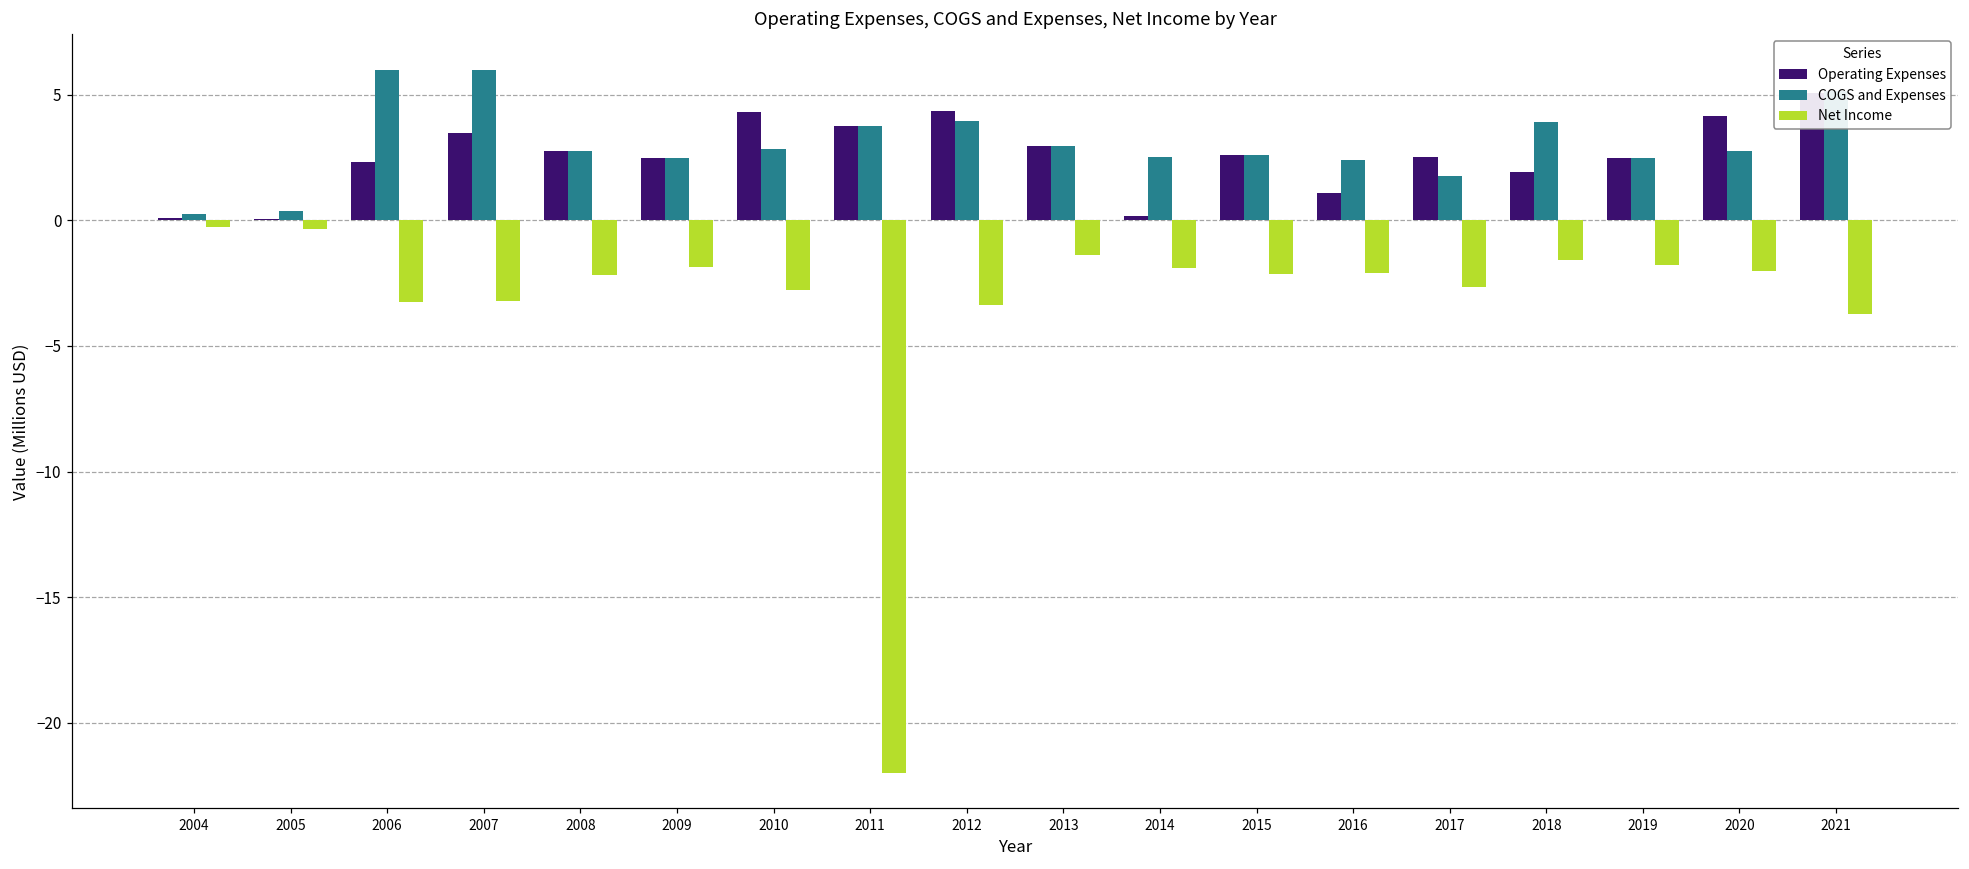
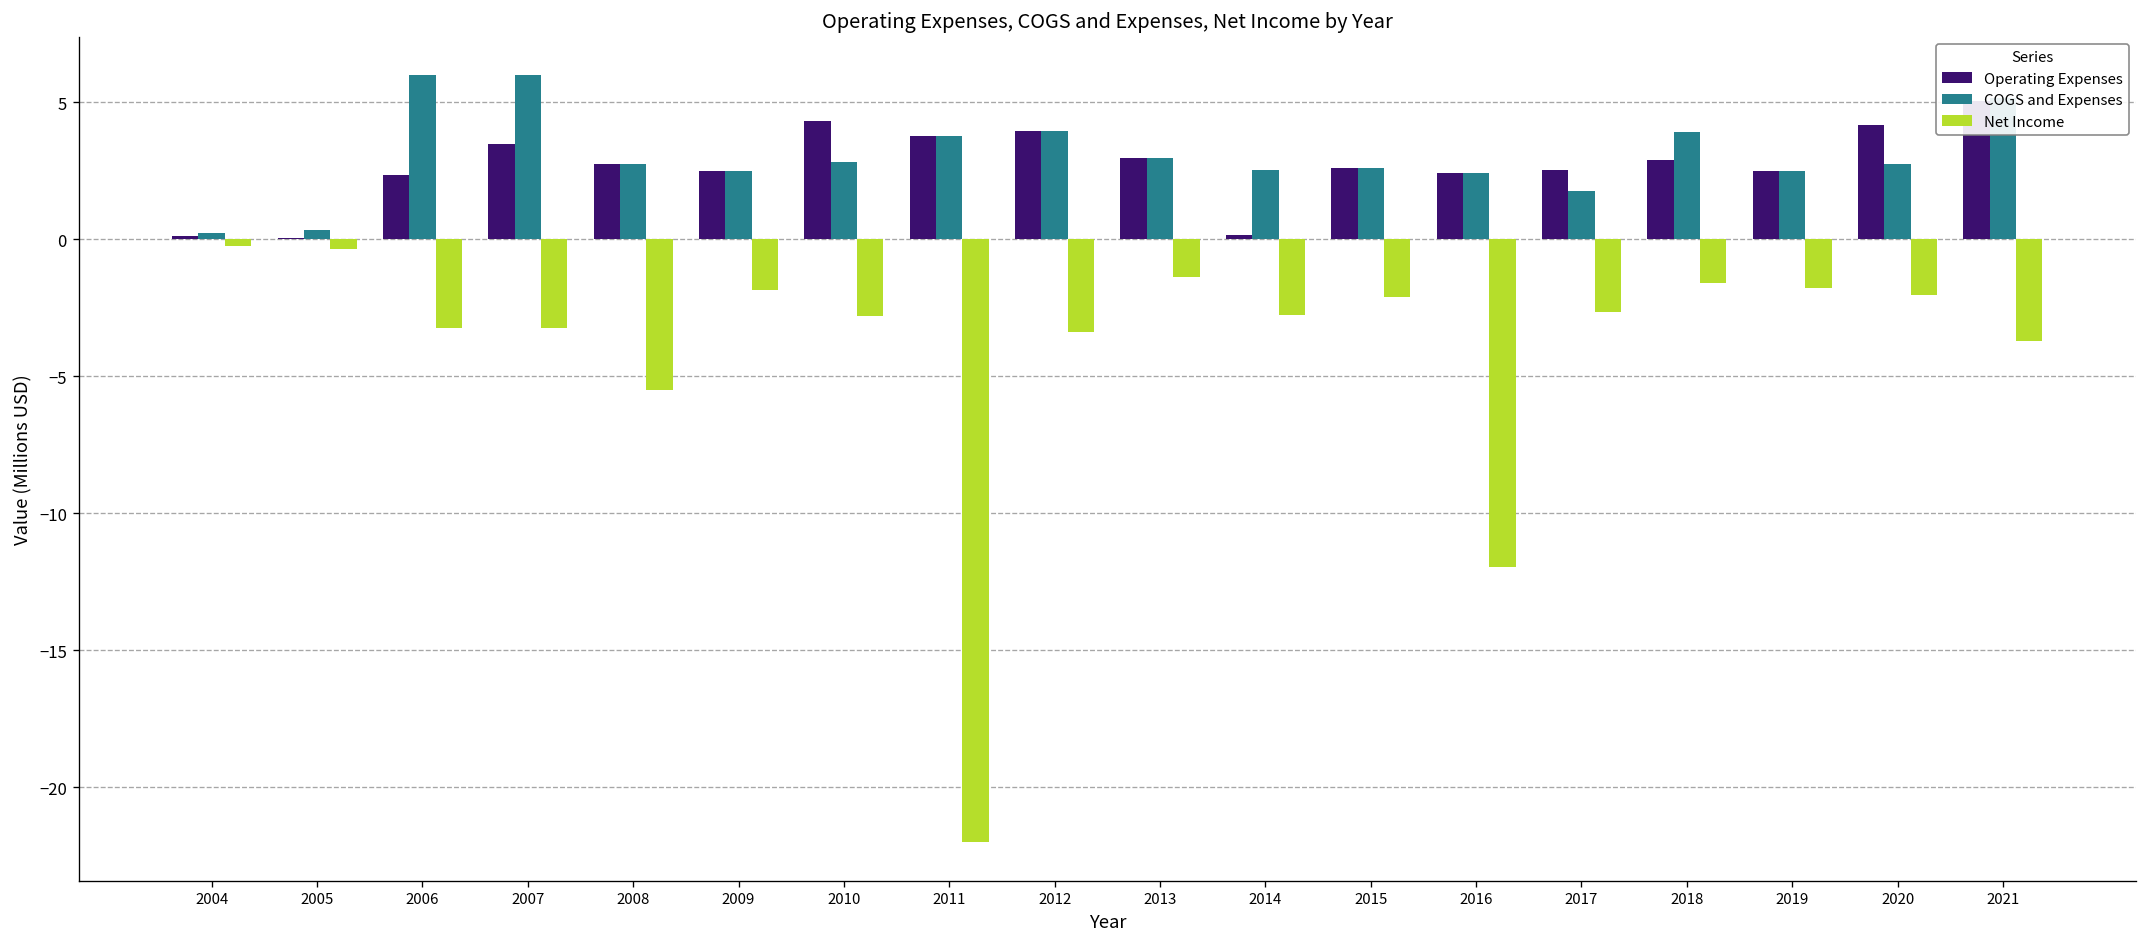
Net Income, 2008: -2.2 -> -5.5
Operating Expenses, 2012: 4.4 -> 4.0
Net Income, 2014: -1.9 -> -2.7
Operating Expenses, 2016: 1.1 -> 2.4
Net Income, 2016: -2.1 -> -12.0
Operating Expenses, 2018: 1.9 -> 2.9
